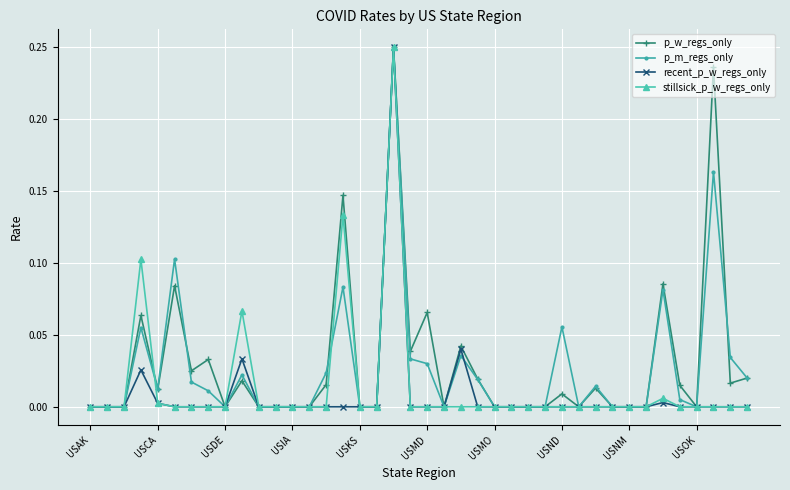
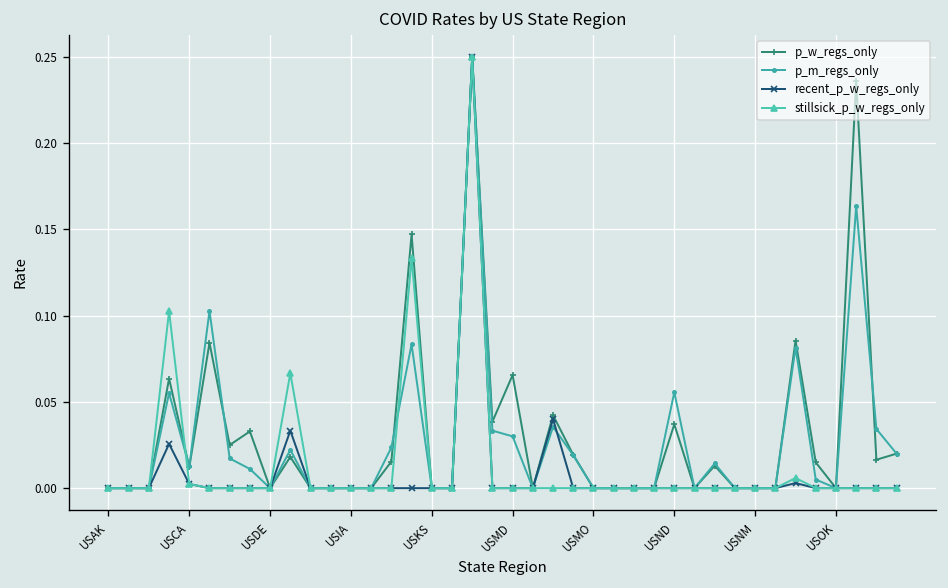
p_w_regs_only, USND: 0.009 -> 0.037
